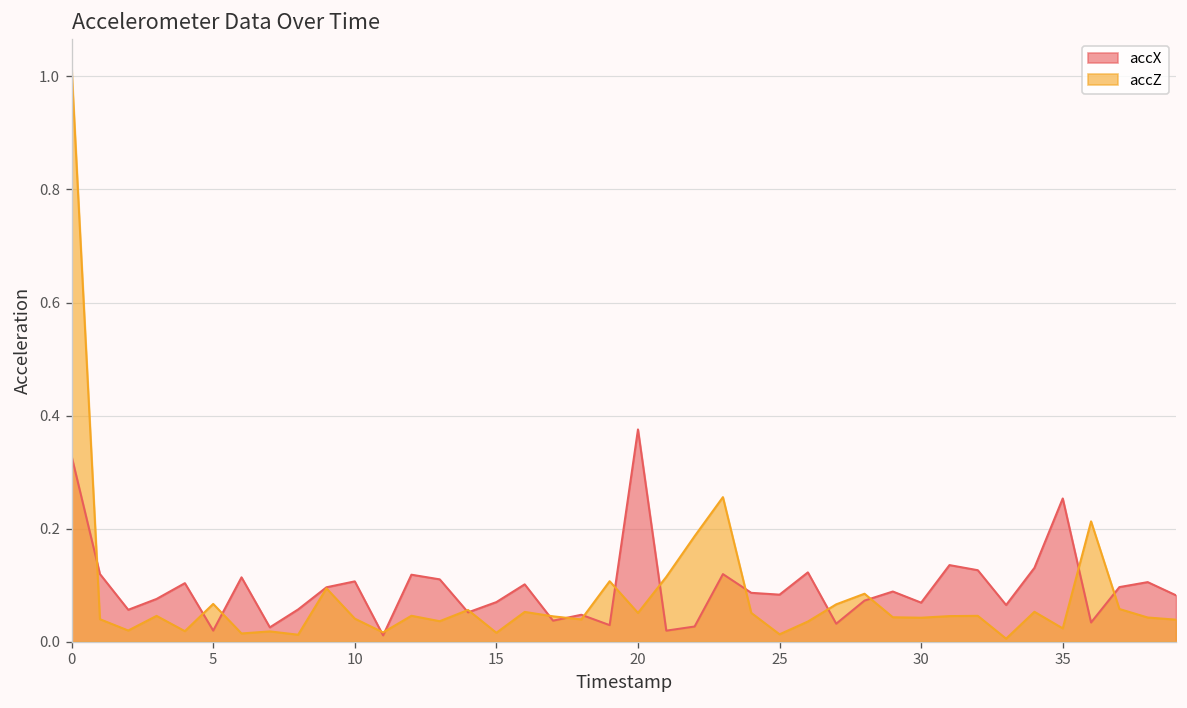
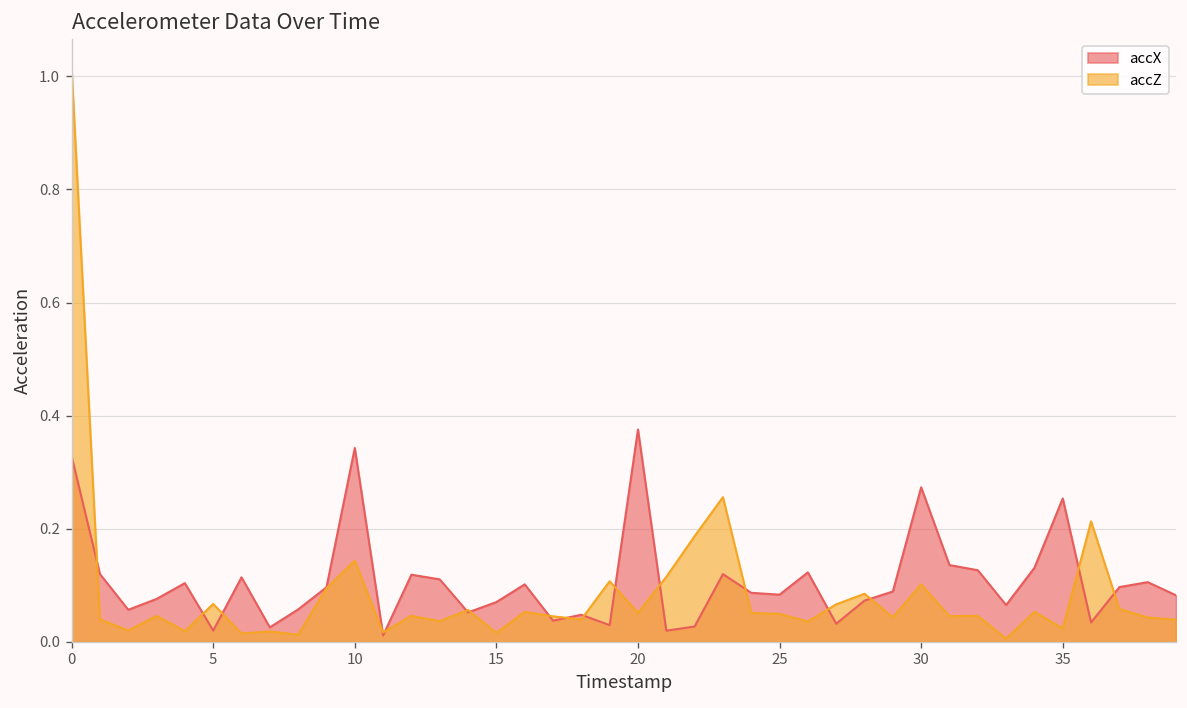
accX, 10: 0.11 -> 0.34
accZ, 10: 0.04 -> 0.14
accZ, 25: 0.01 -> 0.05
accX, 30: 0.07 -> 0.27
accZ, 30: 0.04 -> 0.10
